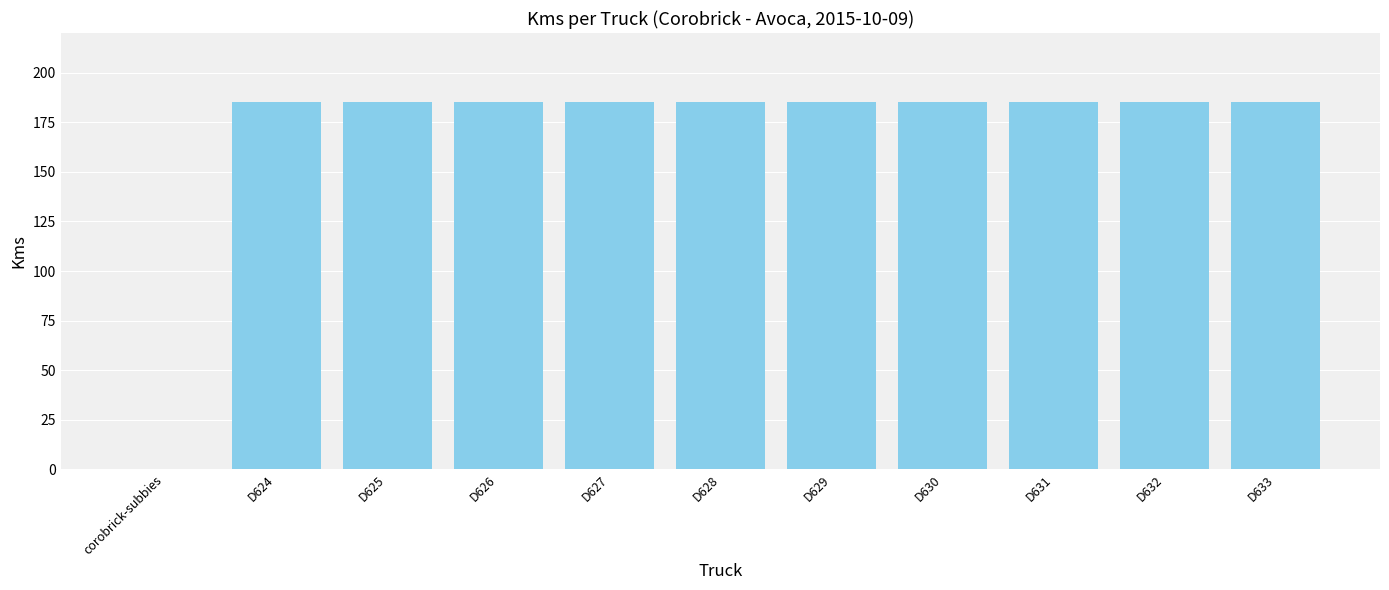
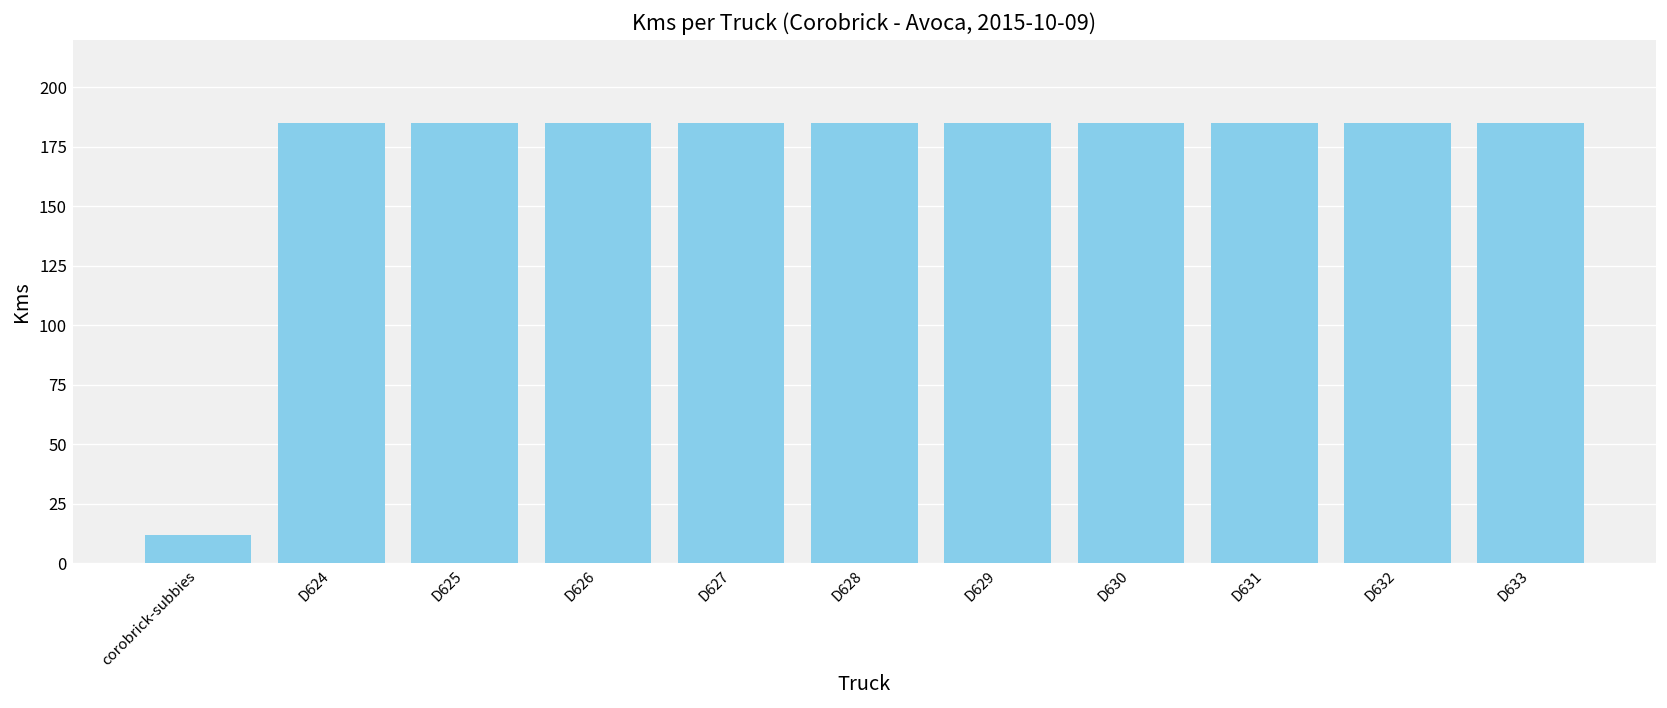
corobrick-subbies: 0 -> 12
